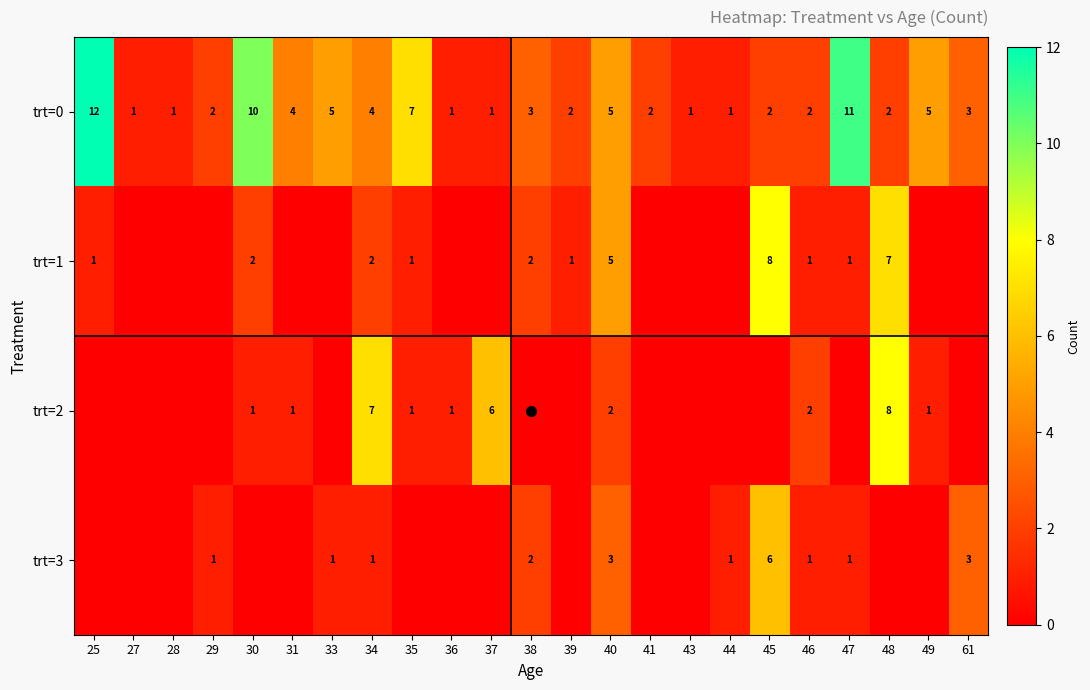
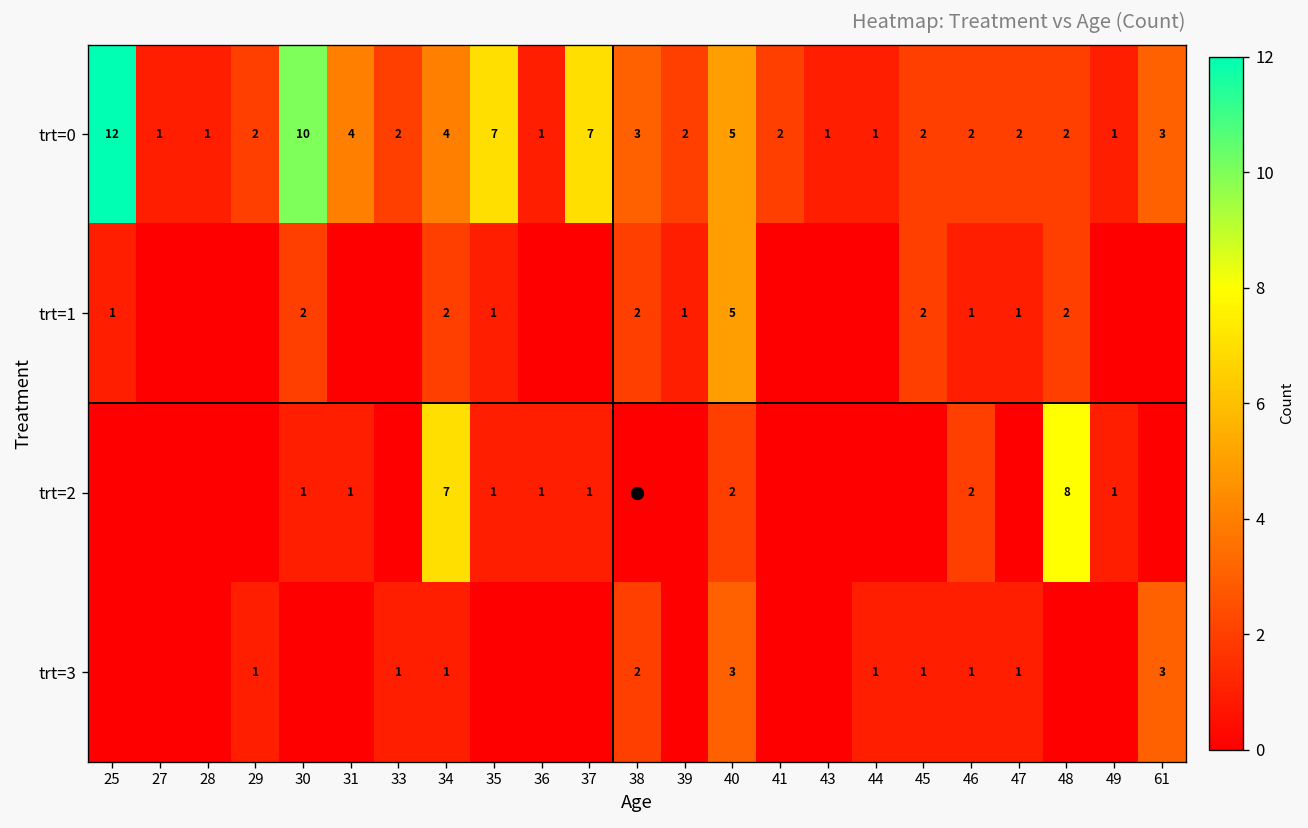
trt=0, 33: 5 -> 2
trt=0, 37: 1 -> 7
trt=0, 47: 11 -> 2
trt=0, 49: 5 -> 1
trt=1, 45: 8 -> 2
trt=1, 48: 7 -> 2
trt=2, 37: 6 -> 1
trt=3, 45: 6 -> 1
